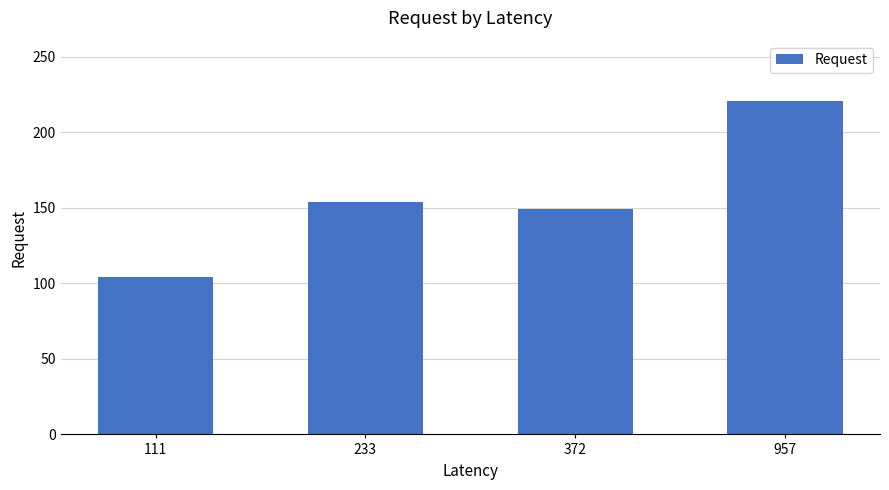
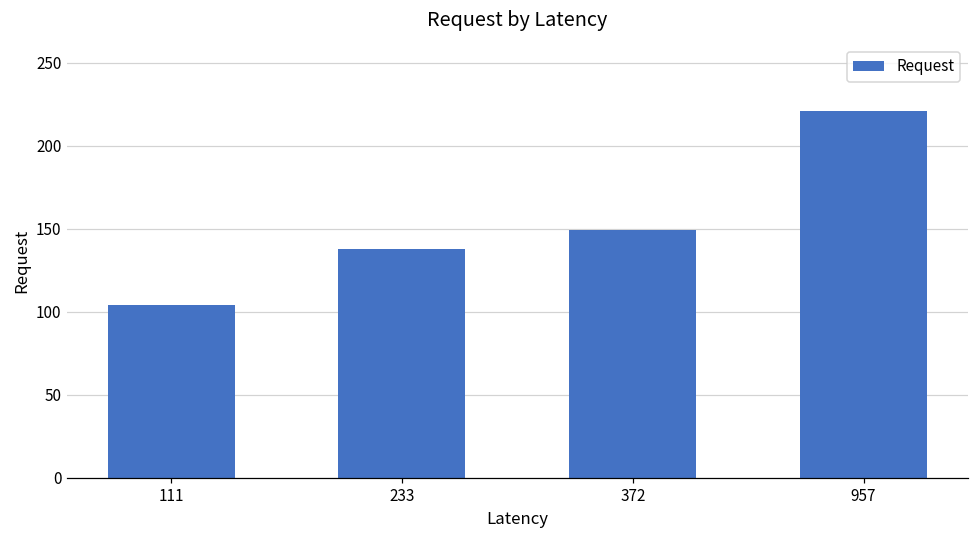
233: 154 -> 138
